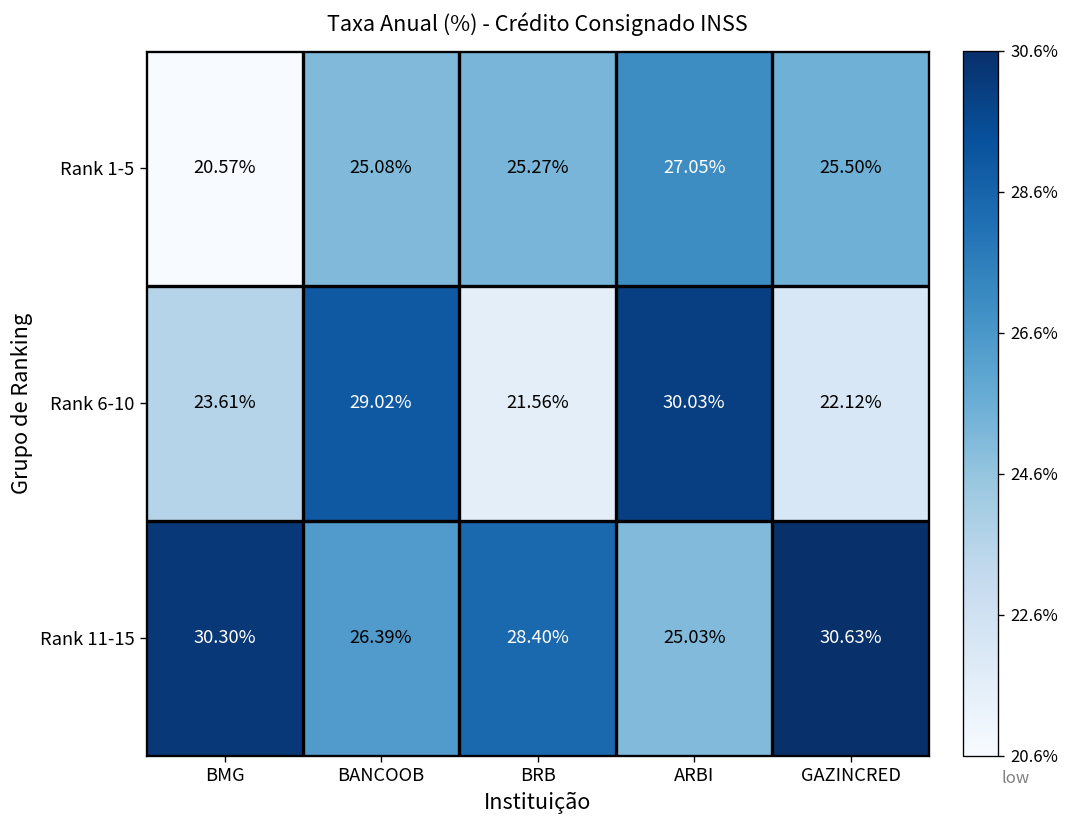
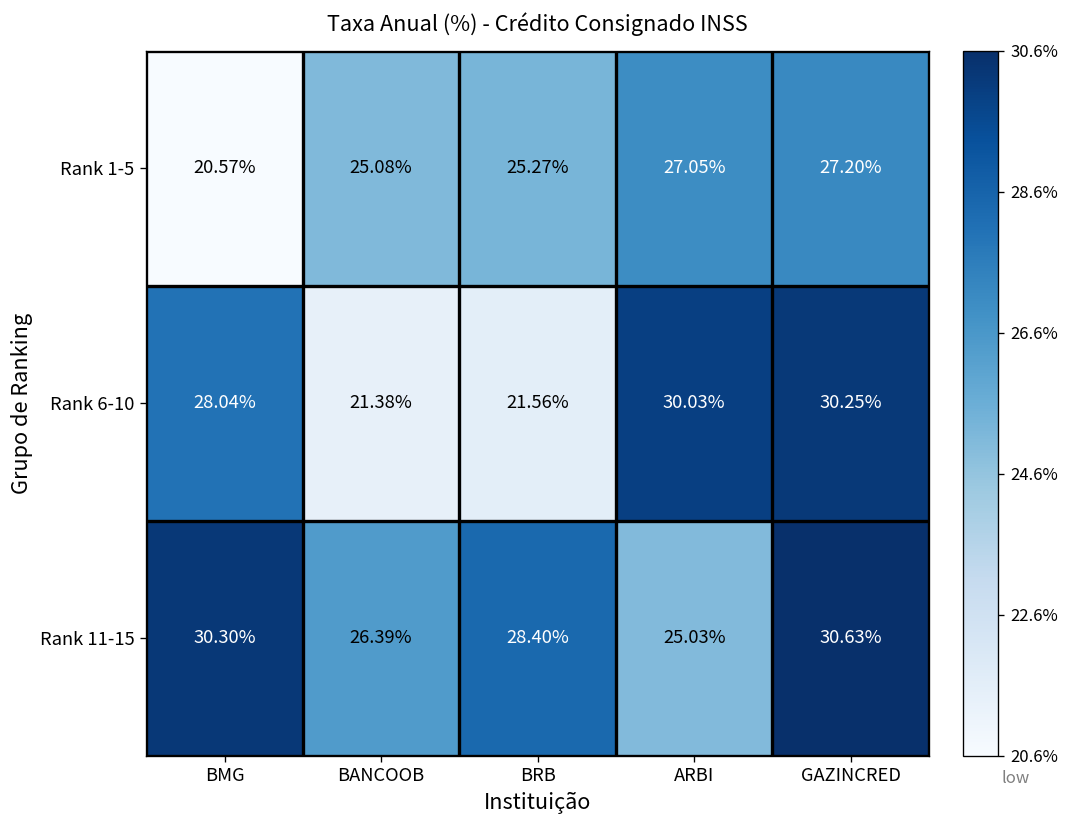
Rank 1-5, GAZINCRED: 25.50% -> 27.20%
Rank 6-10, BMG: 23.61% -> 28.04%
Rank 6-10, BANCOOB: 29.02% -> 21.38%
Rank 6-10, GAZINCRED: 22.12% -> 30.25%
